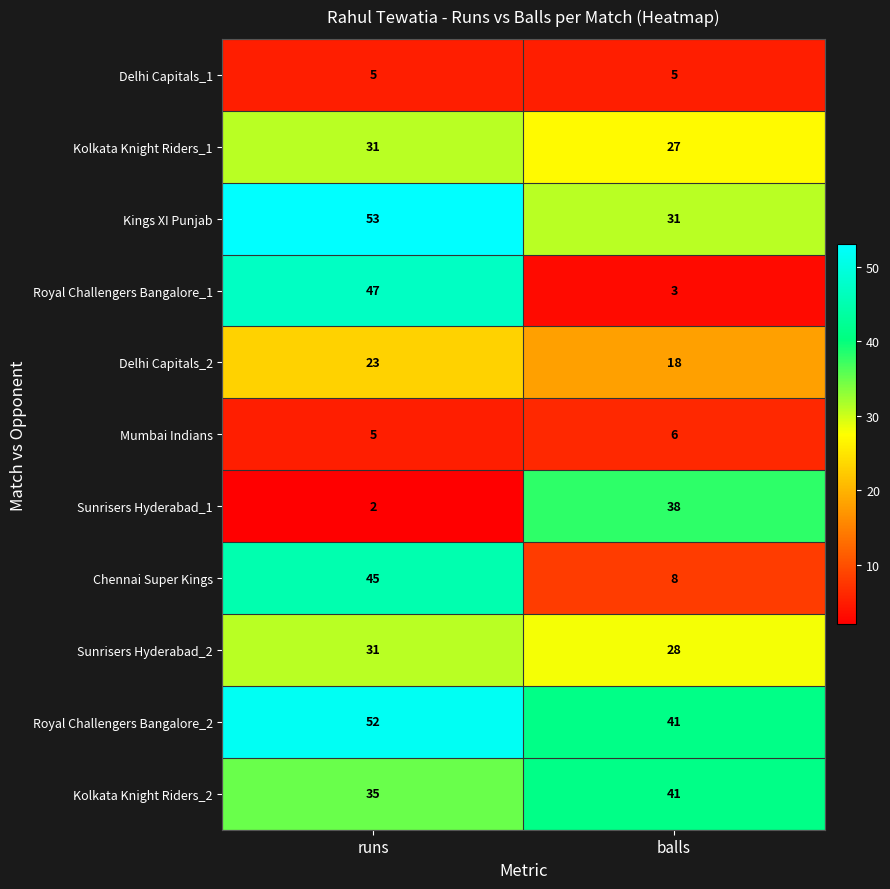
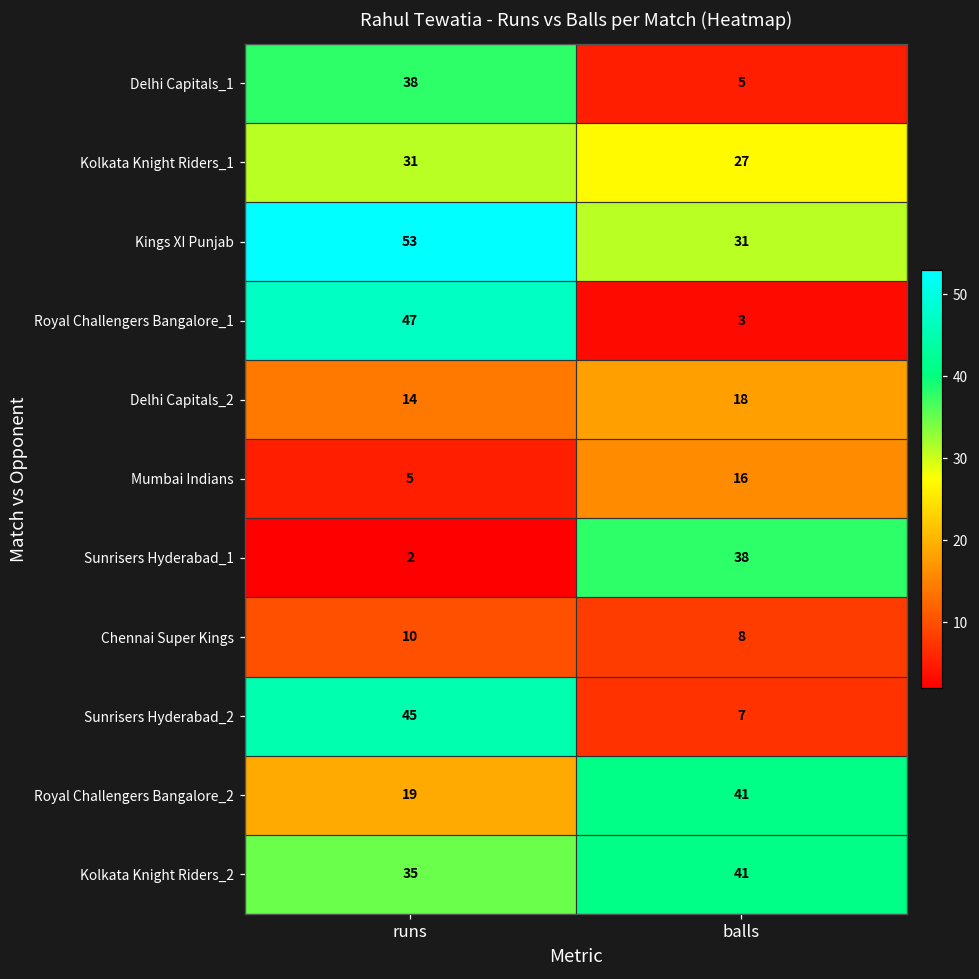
Delhi Capitals_1, runs: 5 -> 38
Delhi Capitals_2, runs: 23 -> 14
Mumbai Indians, balls: 6 -> 16
Chennai Super Kings, runs: 45 -> 10
Sunrisers Hyderabad_2, runs: 31 -> 45
Sunrisers Hyderabad_2, balls: 28 -> 7
Royal Challengers Bangalore_2, runs: 52 -> 19
